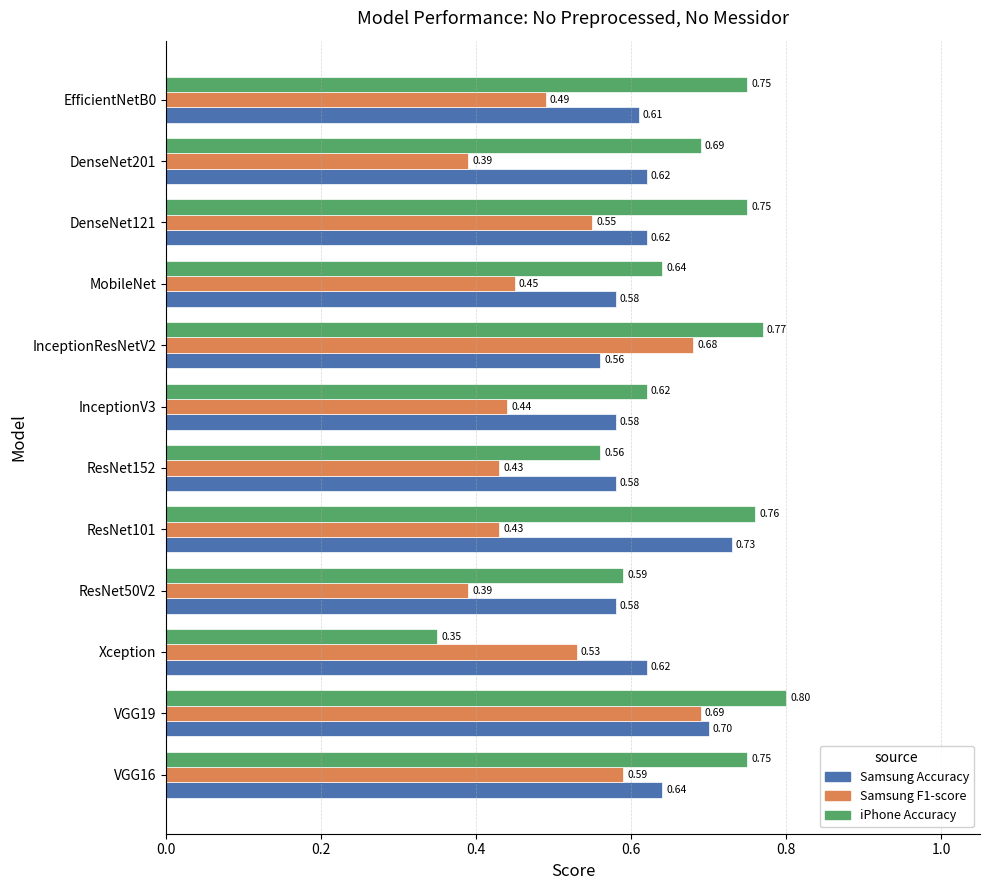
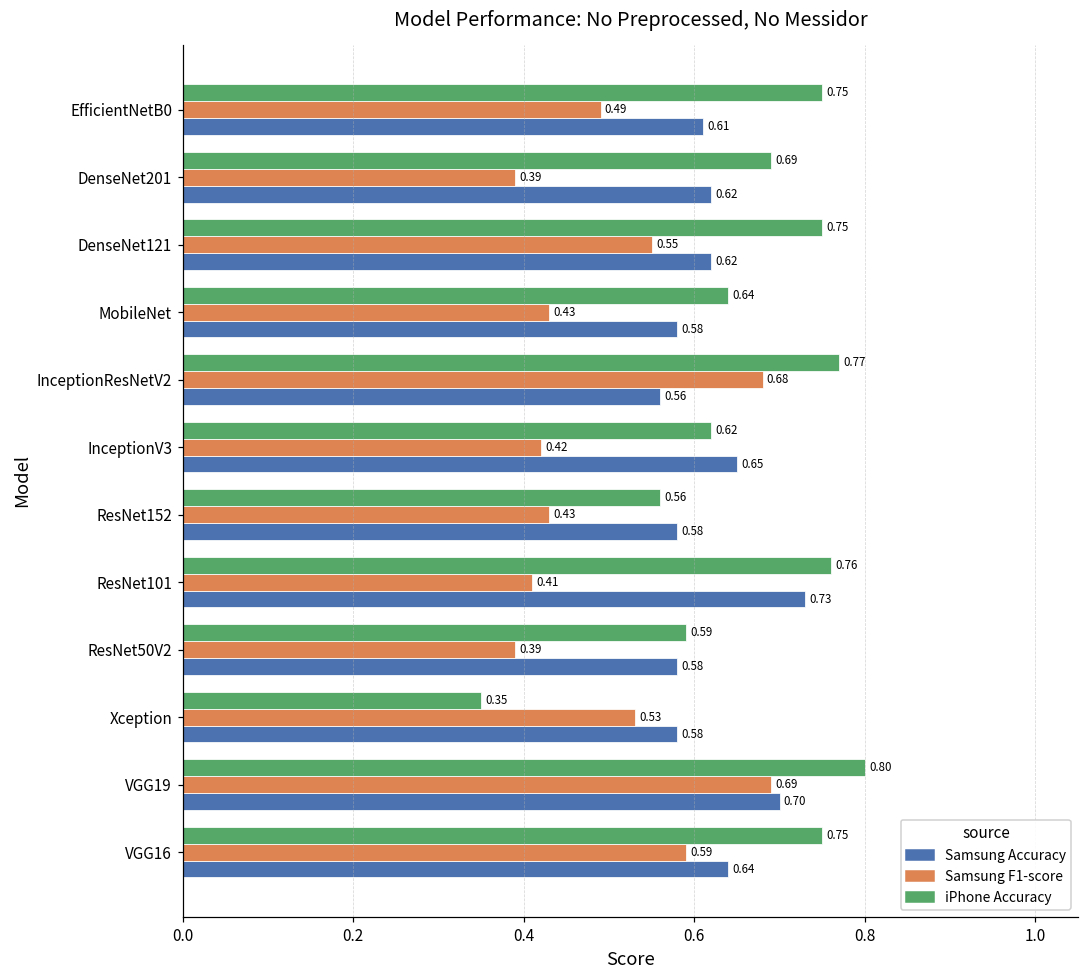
Samsung F1-score, MobileNet: 0.45 -> 0.43
Samsung F1-score, InceptionV3: 0.44 -> 0.42
Samsung Accuracy, InceptionV3: 0.58 -> 0.65
Samsung F1-score, ResNet101: 0.43 -> 0.41
Samsung Accuracy, Xception: 0.62 -> 0.58
